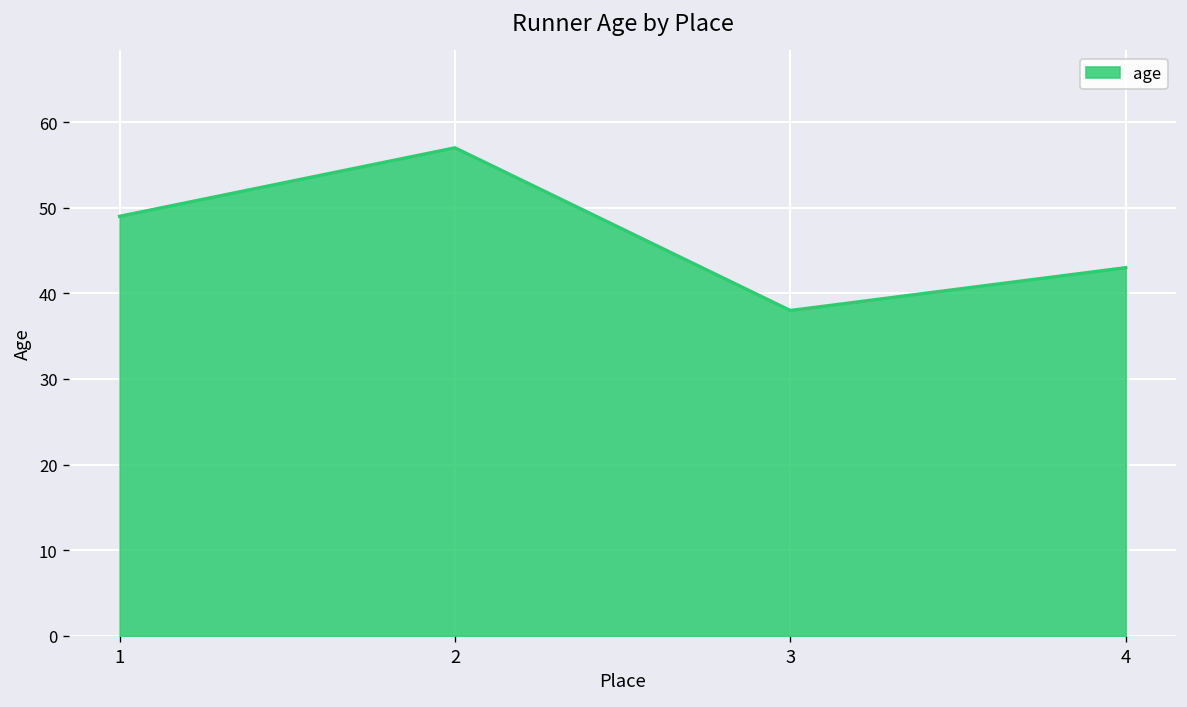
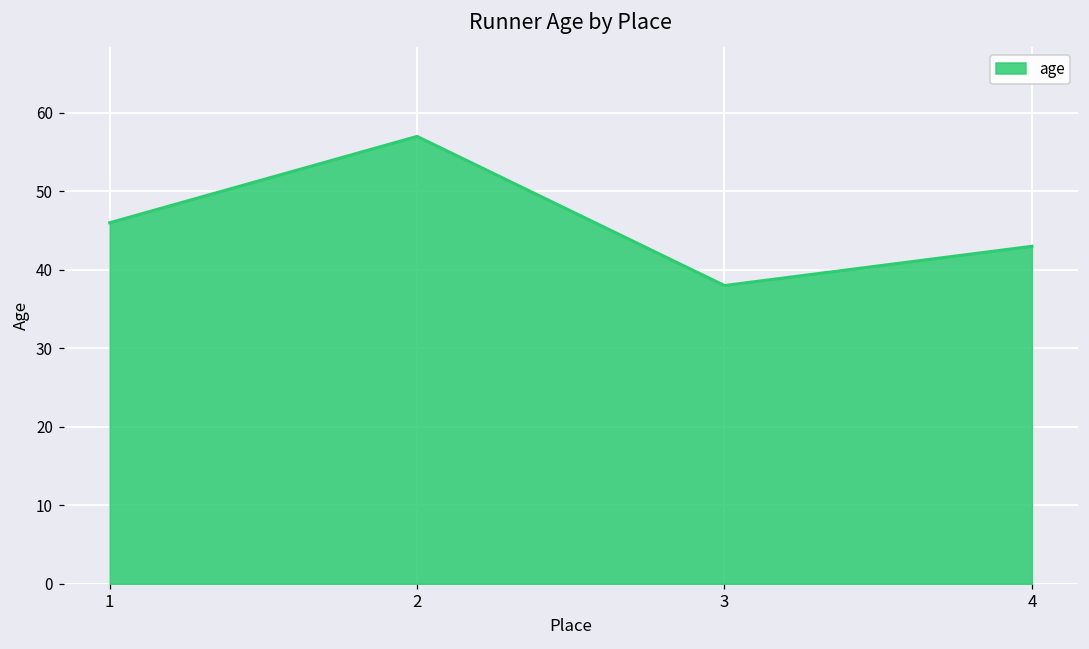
1: 49 -> 46
